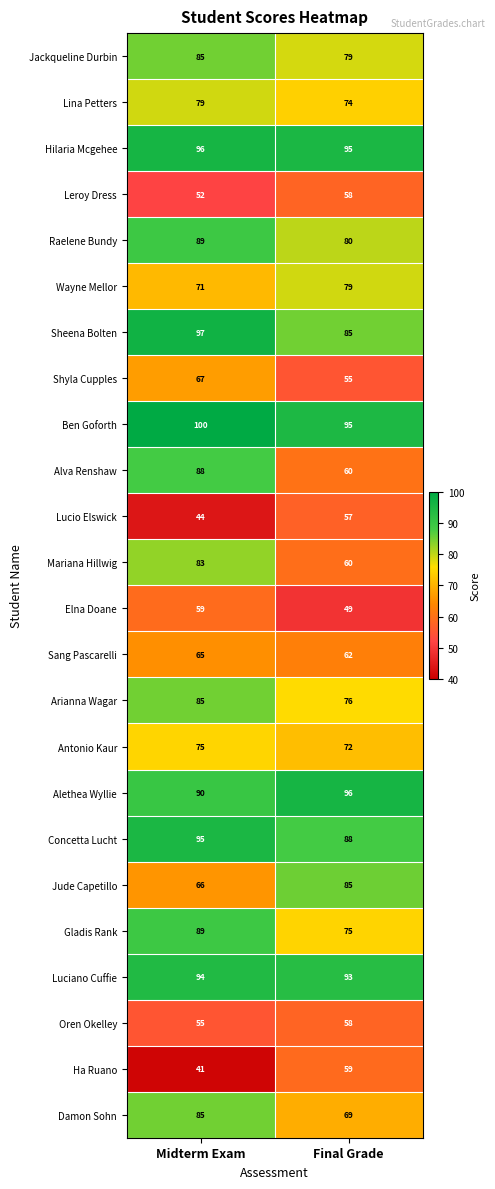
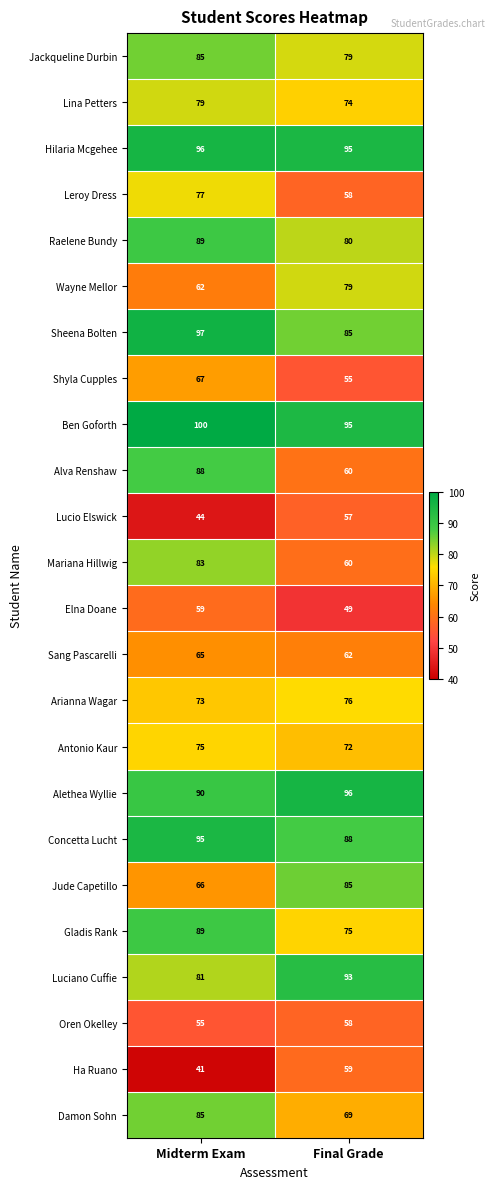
Leroy Dress, Midterm Exam: 52 -> 77
Wayne Mellor, Midterm Exam: 71 -> 62
Arianna Wagar, Midterm Exam: 85 -> 73
Luciano Cuffie, Midterm Exam: 94 -> 81
